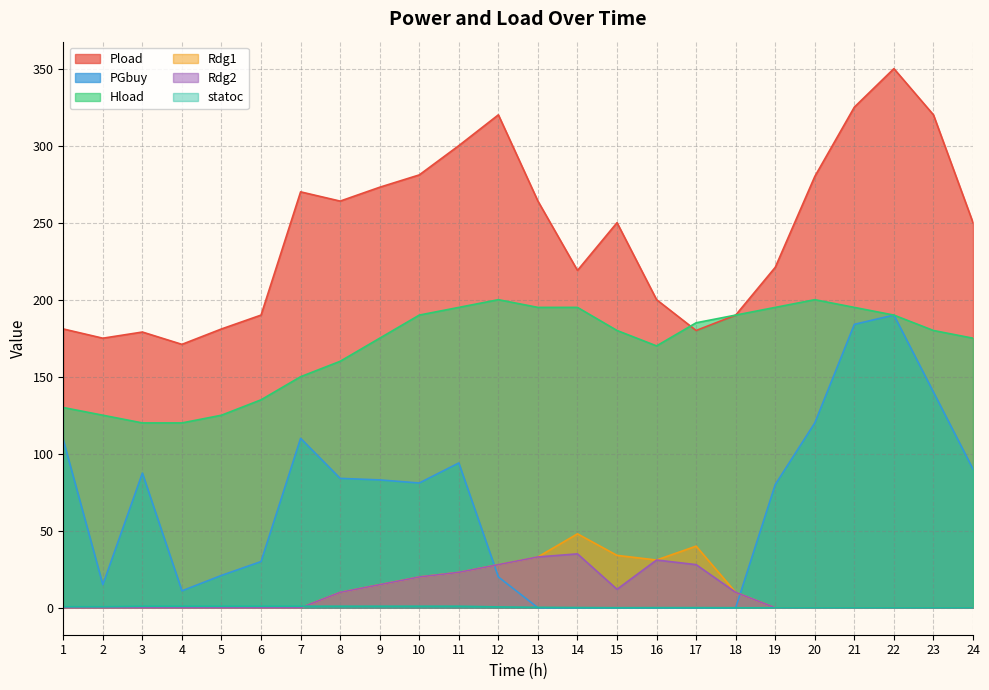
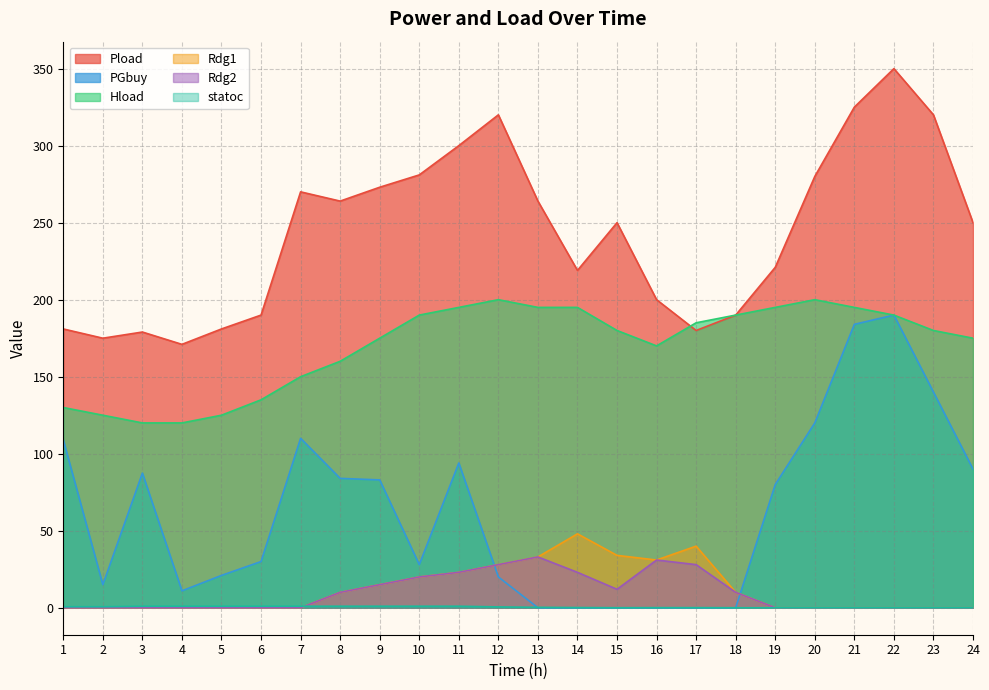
PGbuy, 10: 81 -> 28
Rdg2, 14: 35 -> 23
